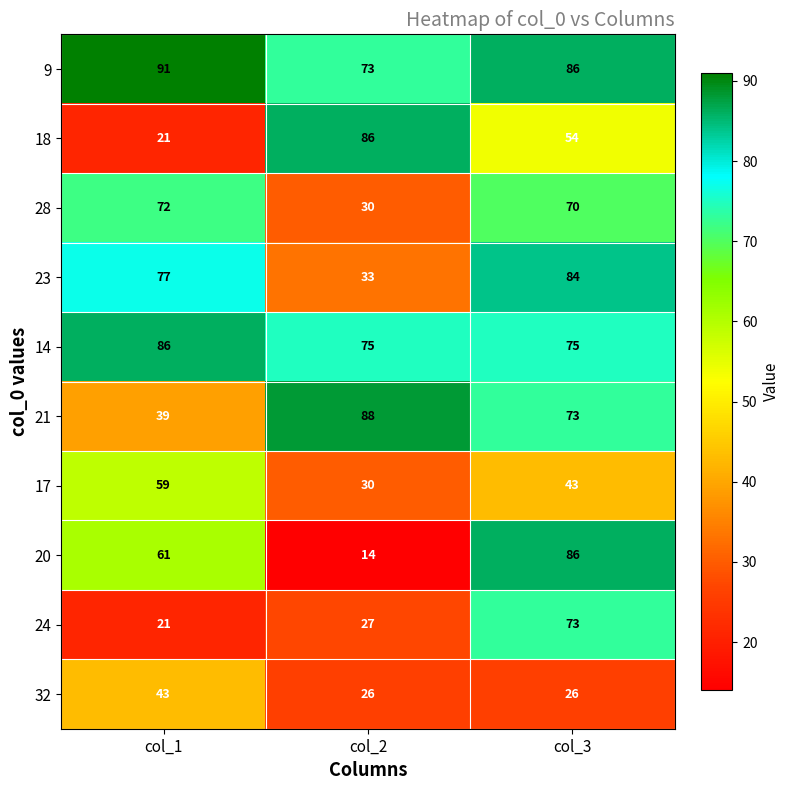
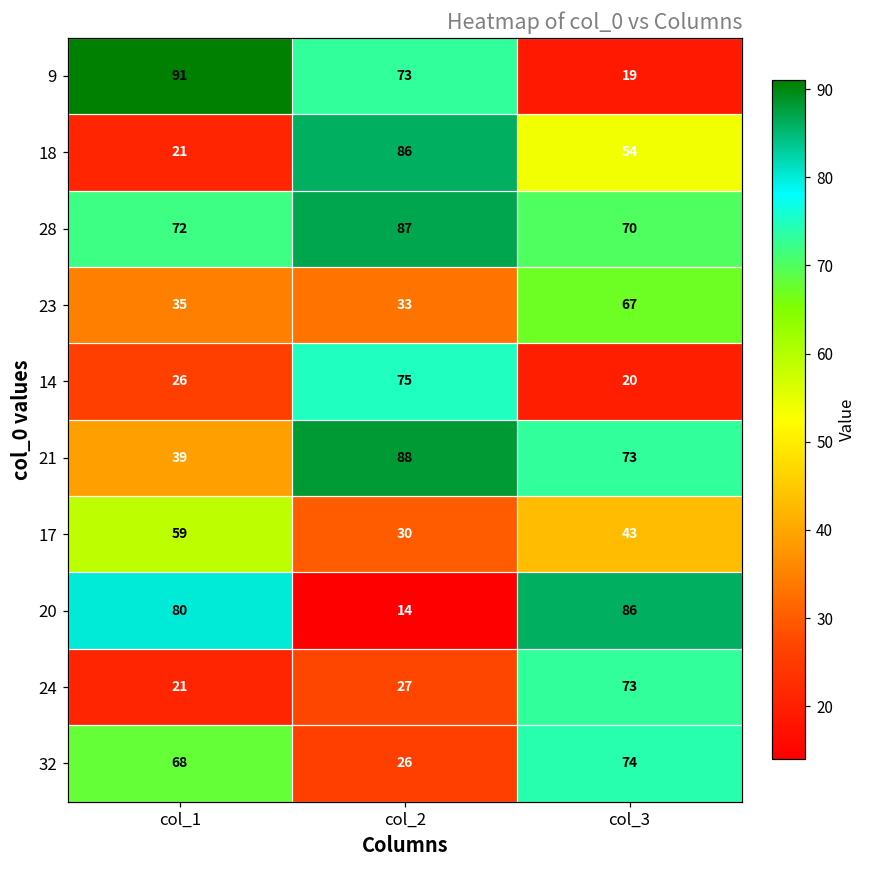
9, col_3: 86 -> 19
28, col_2: 30 -> 87
23, col_1: 77 -> 35
23, col_3: 84 -> 67
14, col_1: 86 -> 26
14, col_3: 75 -> 20
20, col_1: 61 -> 80
32, col_1: 43 -> 68
32, col_3: 26 -> 74
